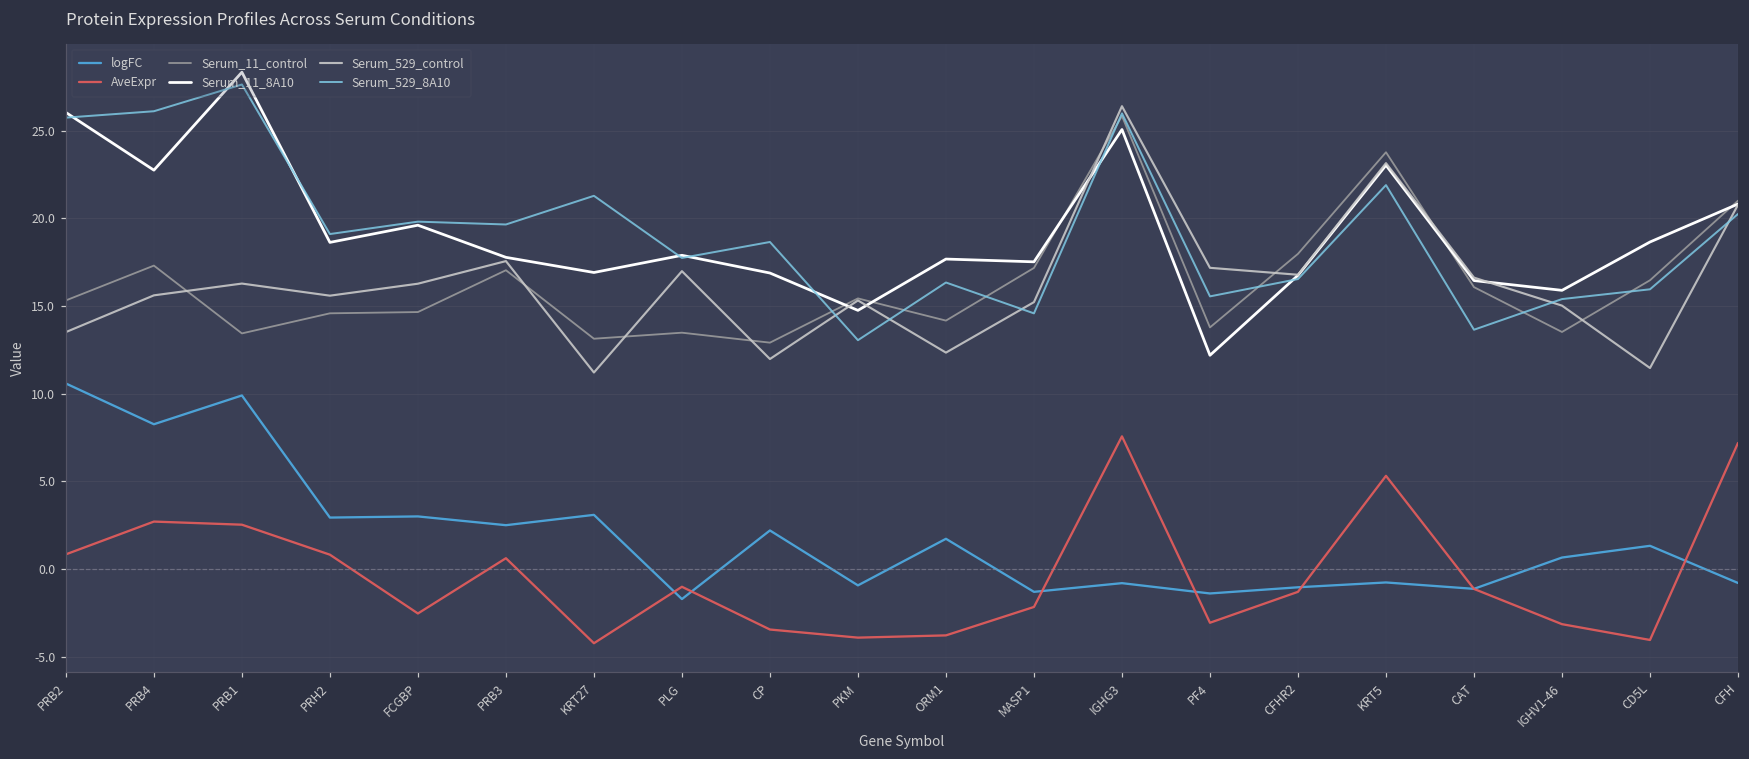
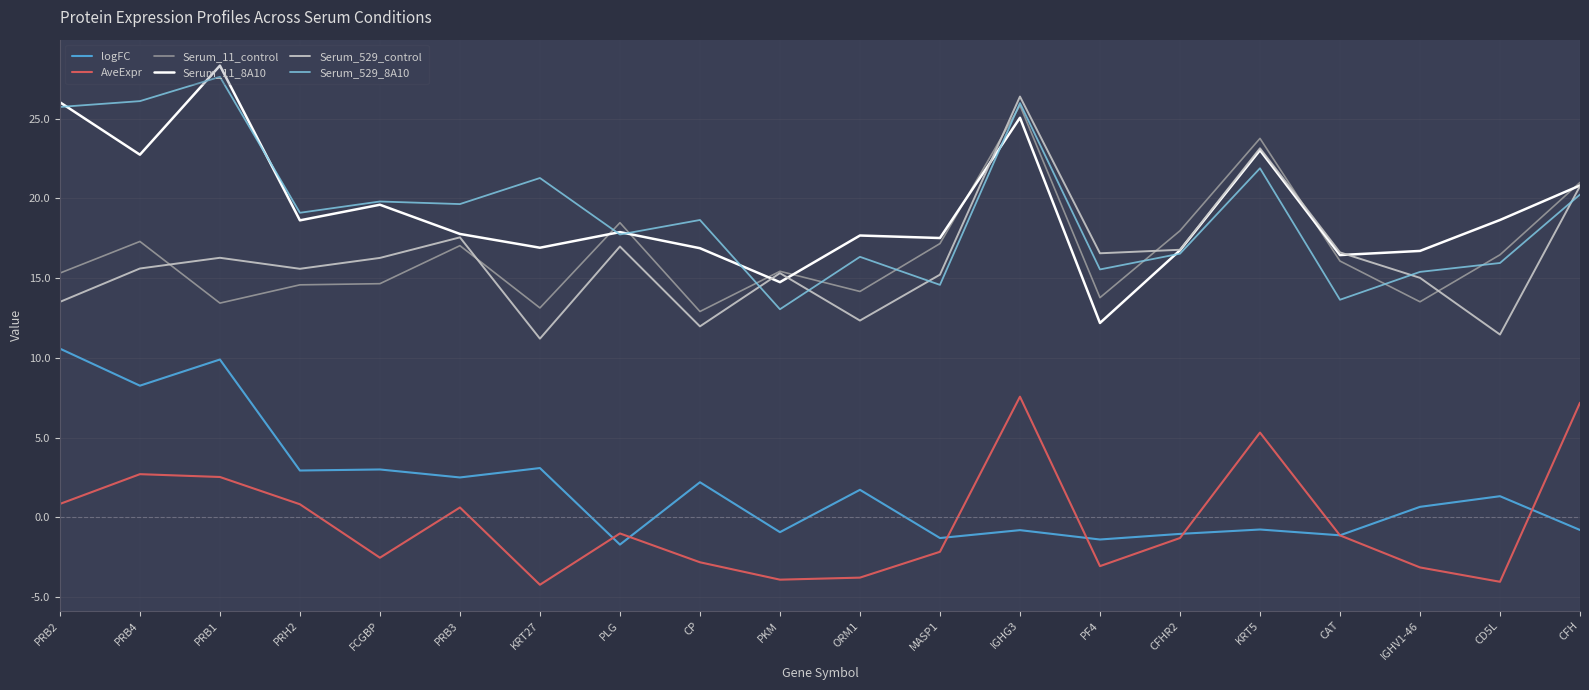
Serum_11_control, PLG: 13.5 -> 18.5
AveExpr, CP: -3.4 -> -2.8
Serum_529_control, PF4: 17.2 -> 16.6
Serum_11_8A10, IGHV1-46: 15.9 -> 16.7
